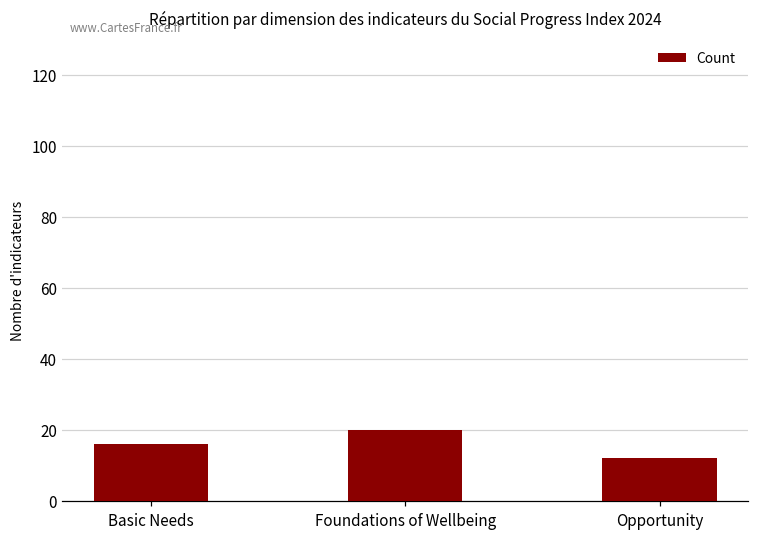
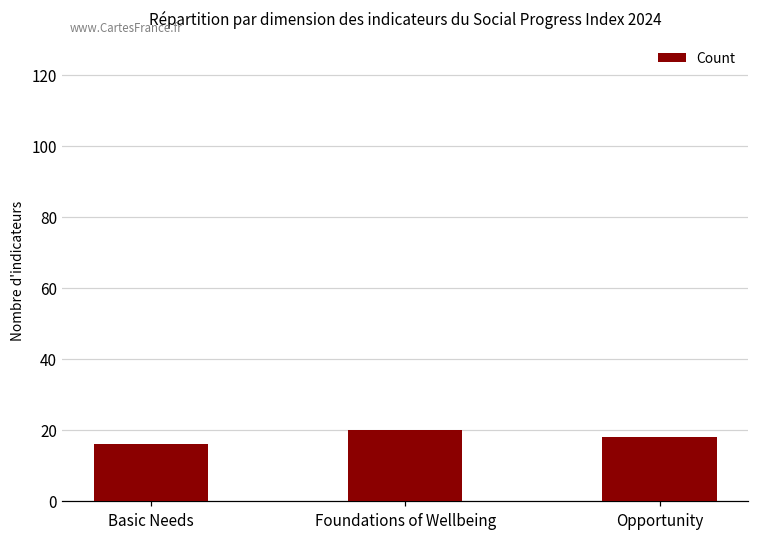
Opportunity: 12 -> 18
